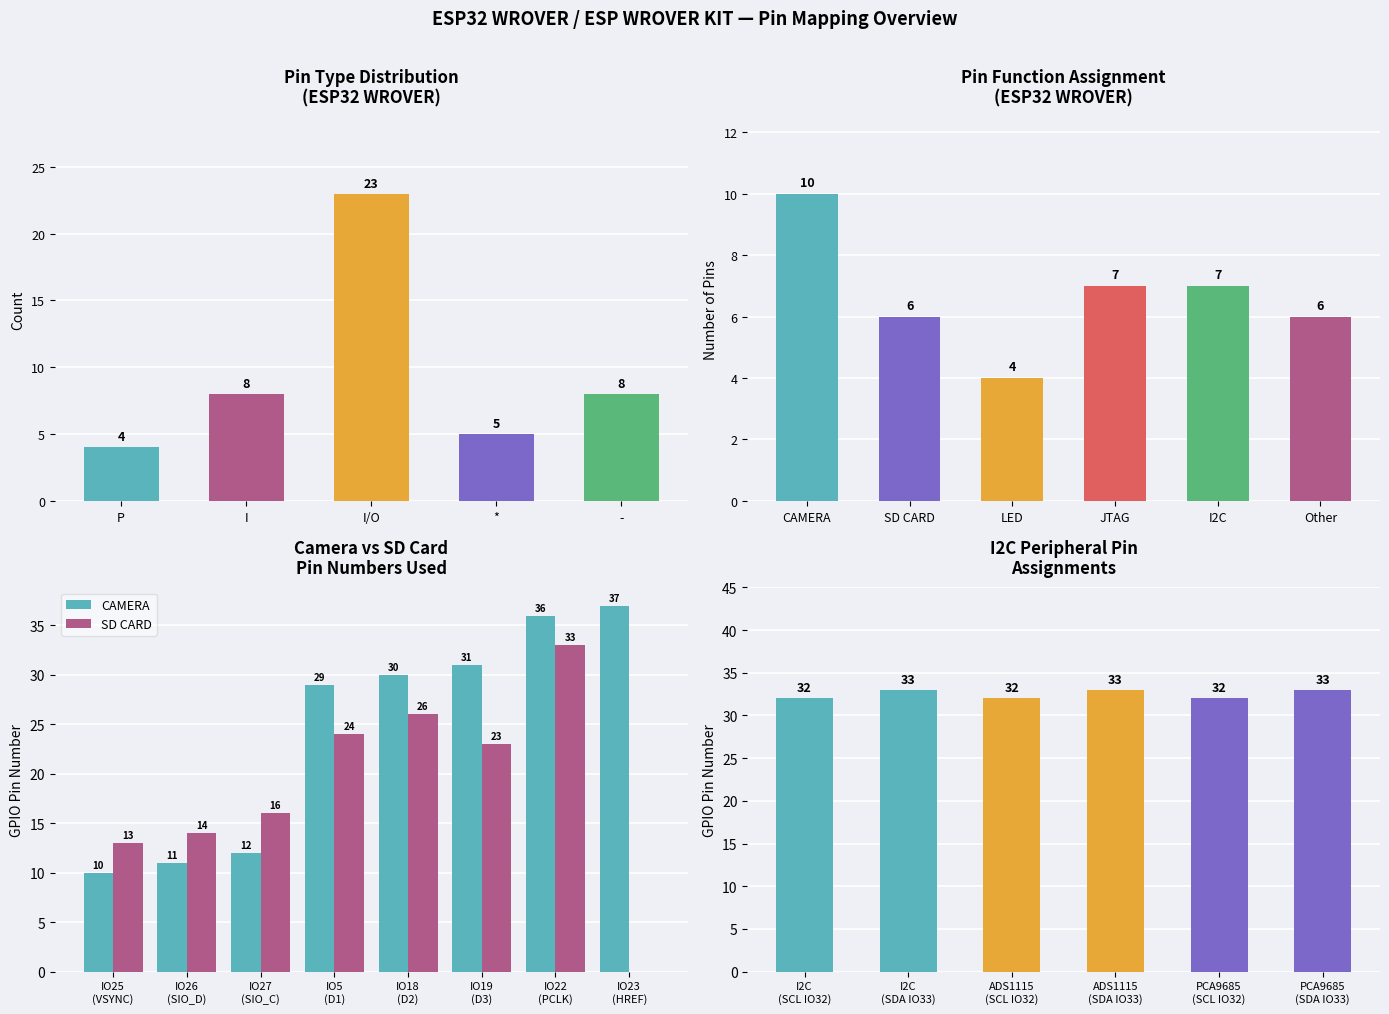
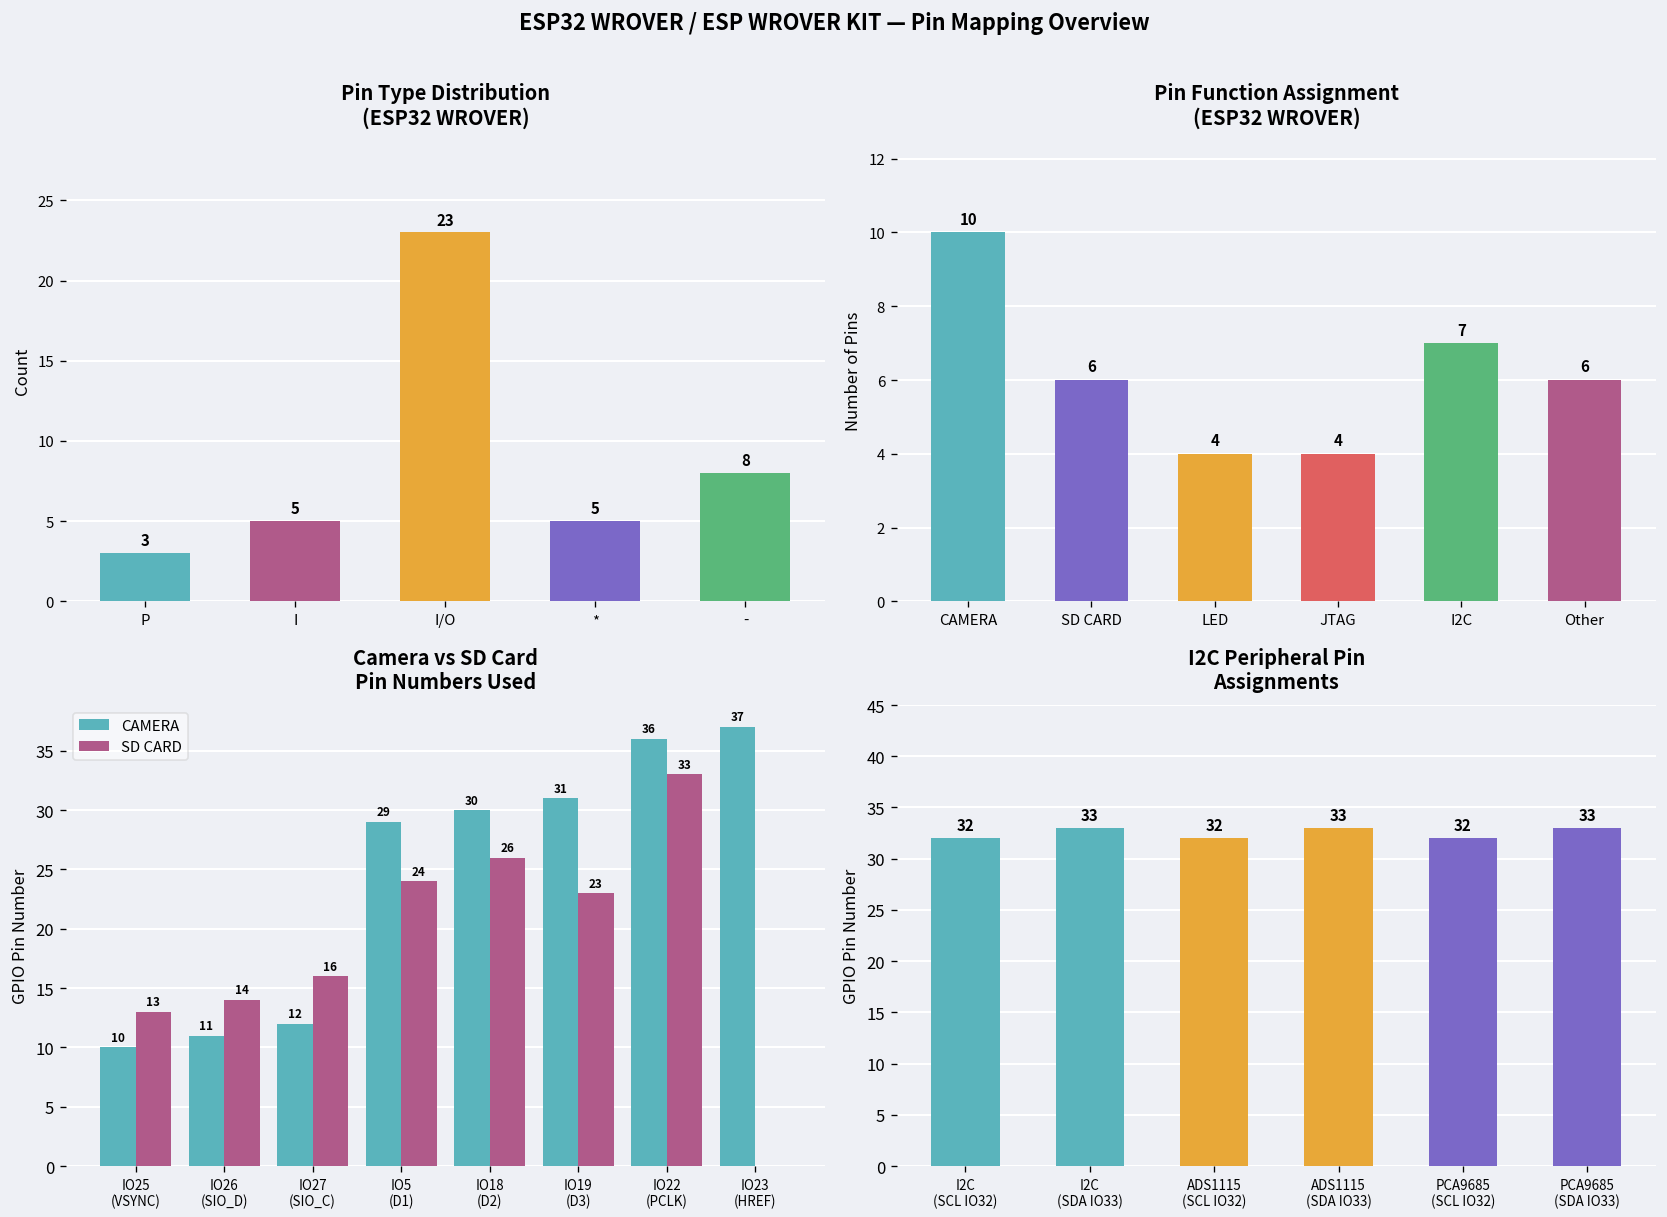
Pin Type Distribution (ESP32 WROVER), P: 4 -> 3
Pin Type Distribution (ESP32 WROVER), I: 8 -> 5
Pin Function Assignment (ESP32 WROVER), JTAG: 7 -> 4
